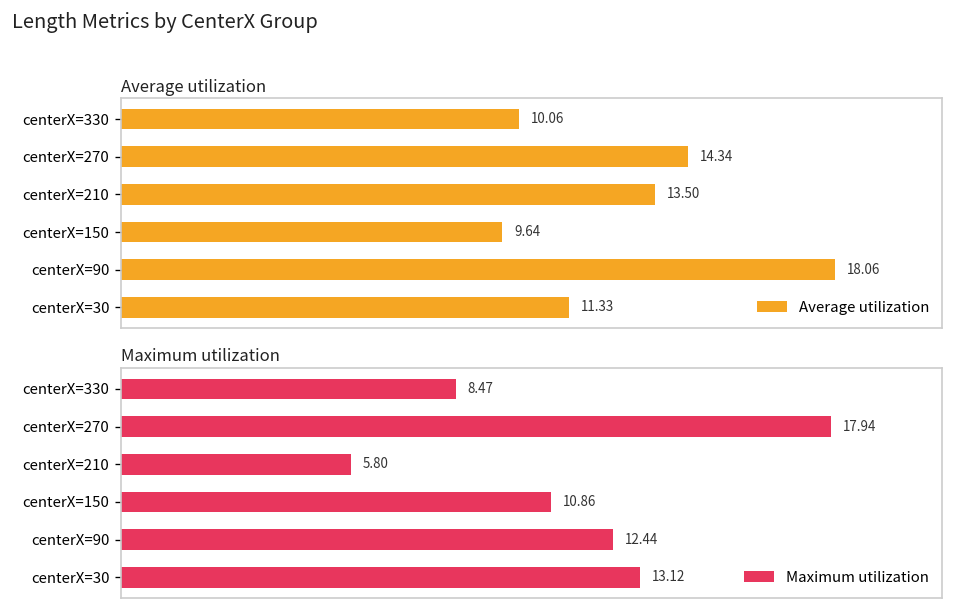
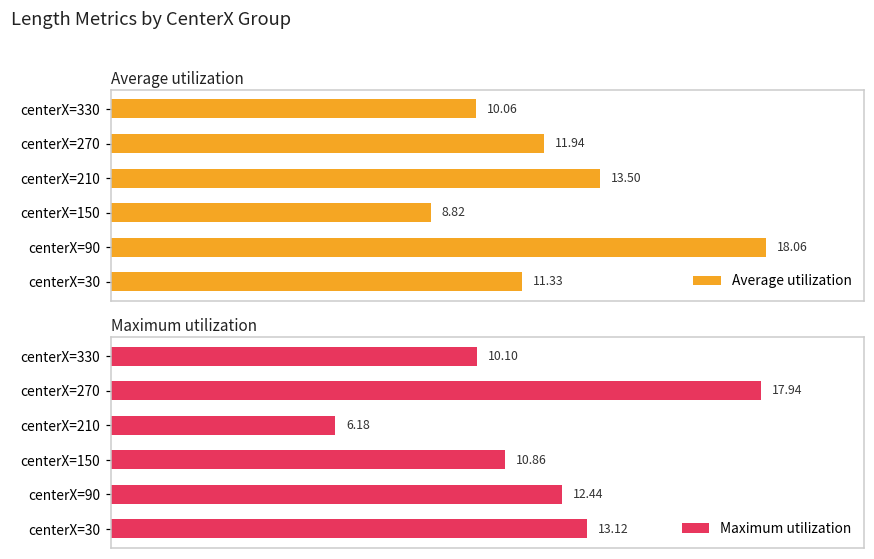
Average utilization, centerX=270: 14.34 -> 11.94
Average utilization, centerX=150: 9.64 -> 8.82
Maximum utilization, centerX=330: 8.47 -> 10.10
Maximum utilization, centerX=210: 5.80 -> 6.18
